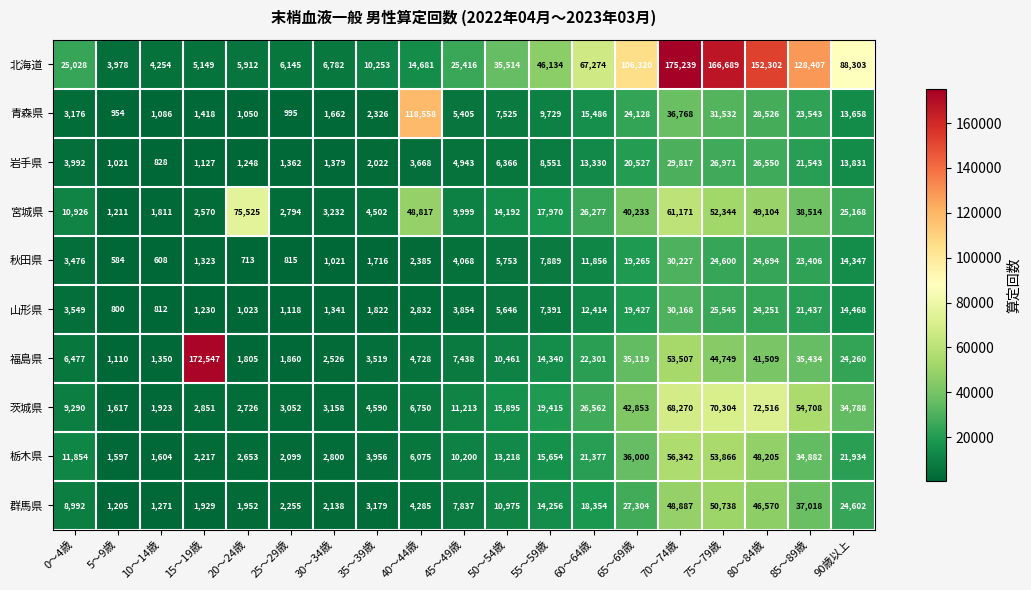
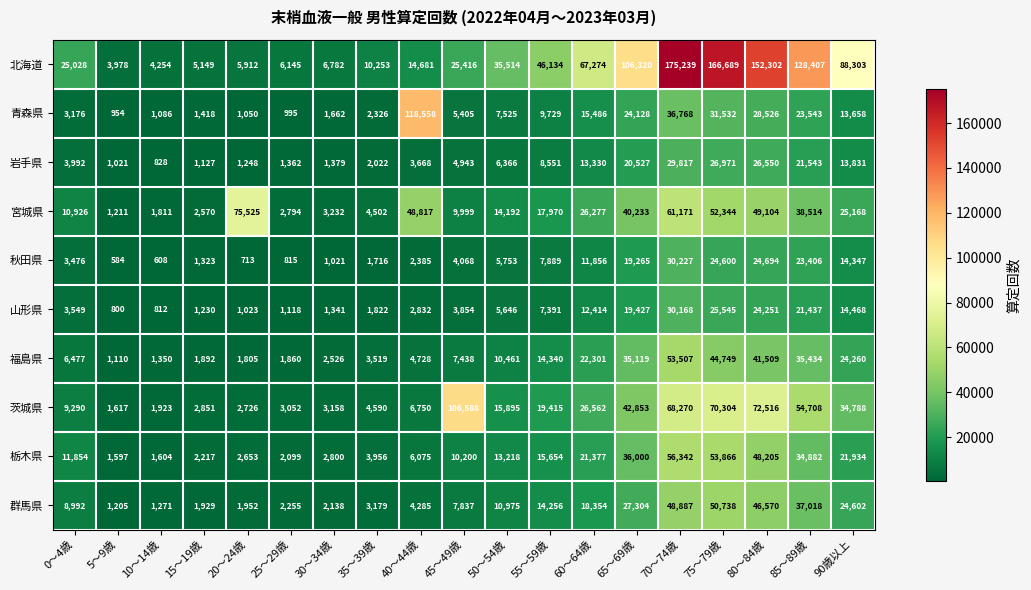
福島県, 15～19歳: 172,547 -> 1,892
茨城県, 45～49歳: 11,213 -> 106,588
